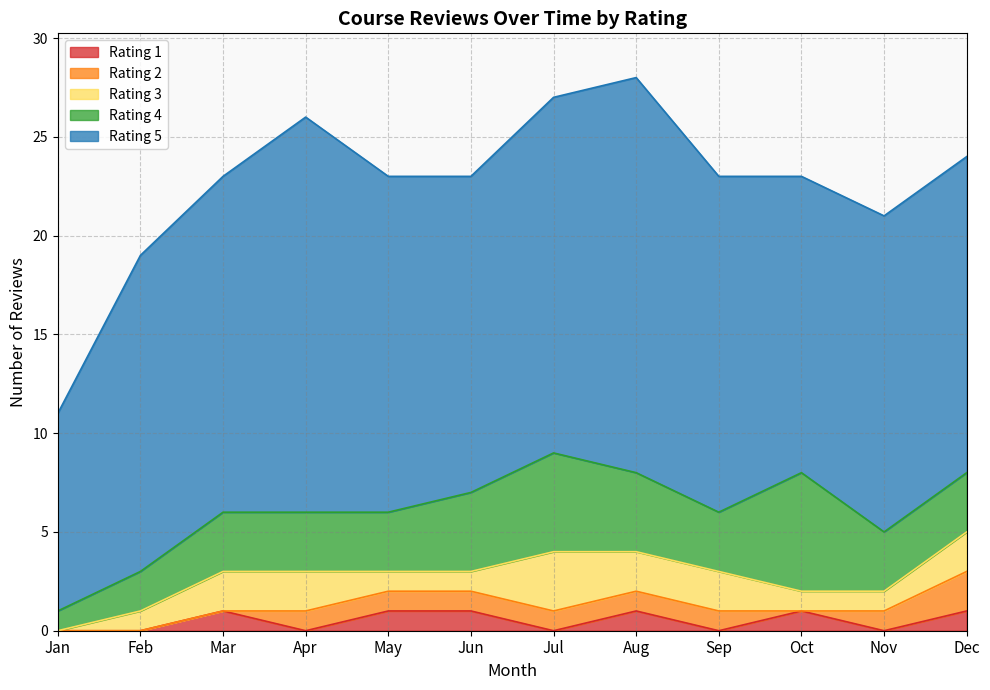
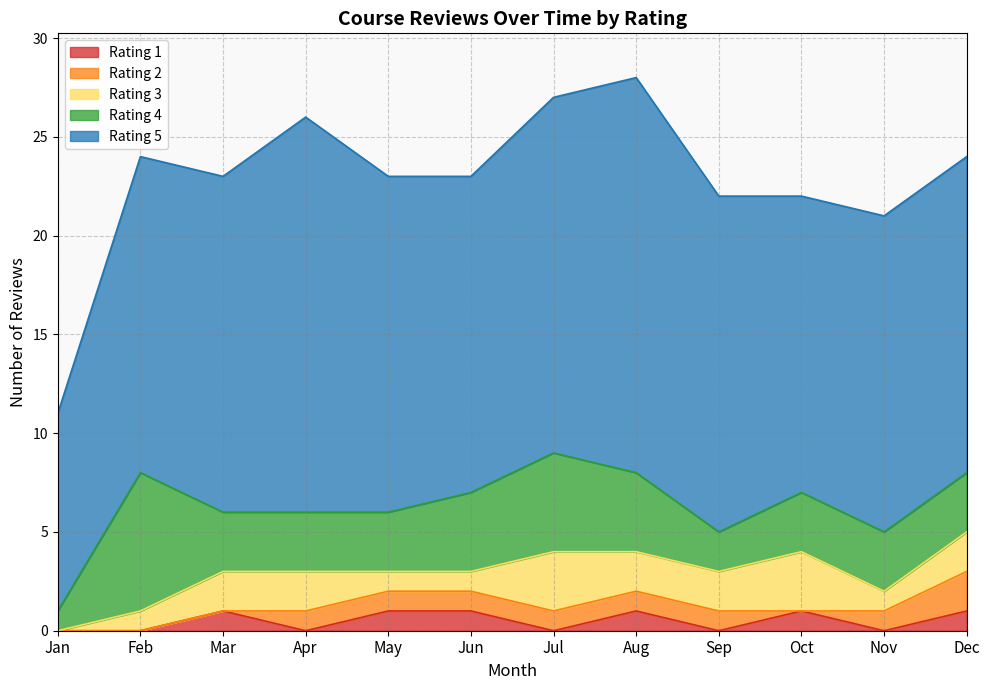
Rating 4, Feb: 2 -> 7
Rating 4, Sep: 3 -> 2
Rating 3, Oct: 1 -> 3
Rating 4, Oct: 6 -> 3
